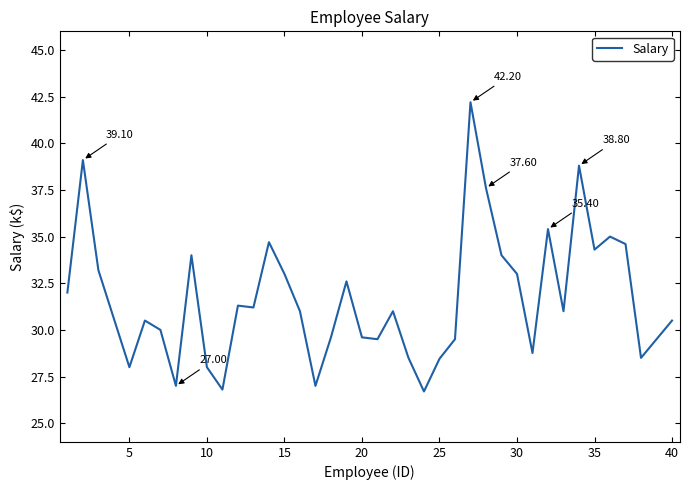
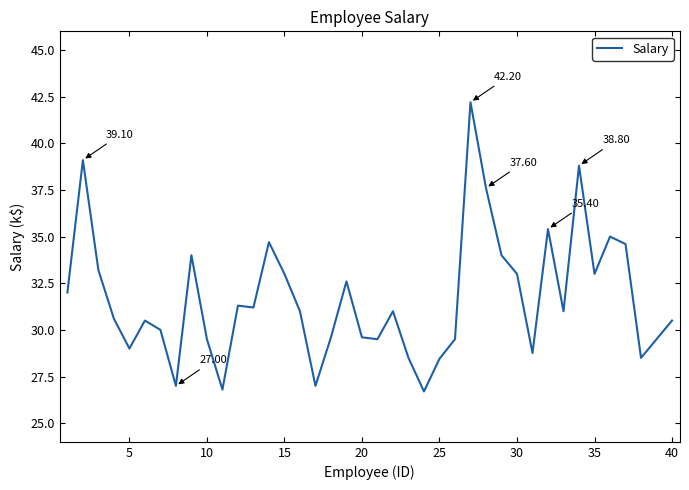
5: 28 -> 29
10: 28.0 -> 29.5
35: 34.3 -> 33.0
